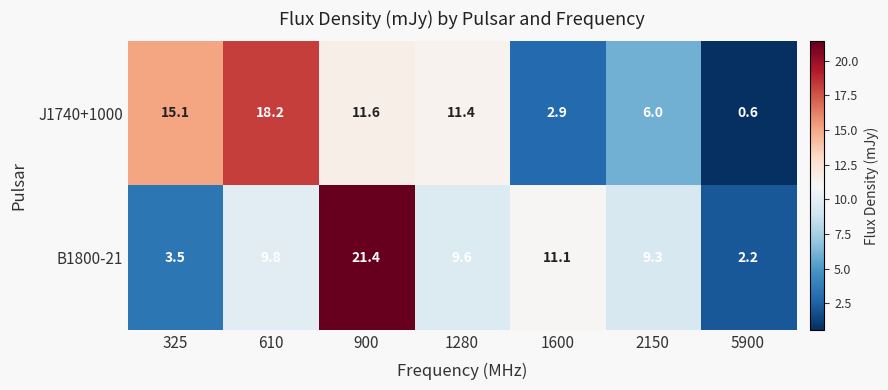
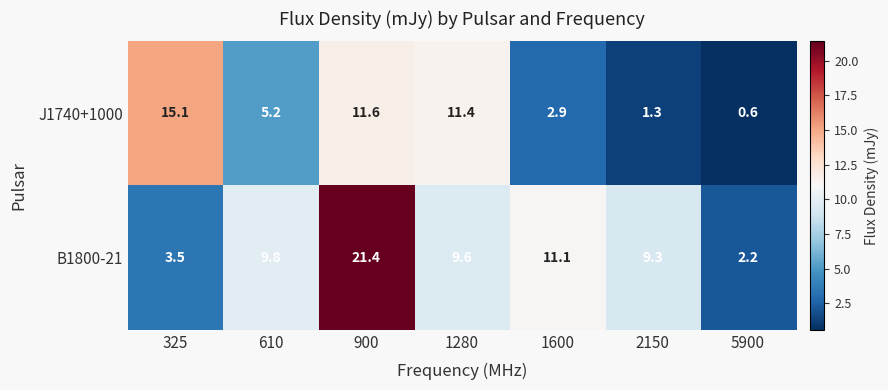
J1740+1000, 610: 18.2 -> 5.2
J1740+1000, 2150: 6.0 -> 1.3
